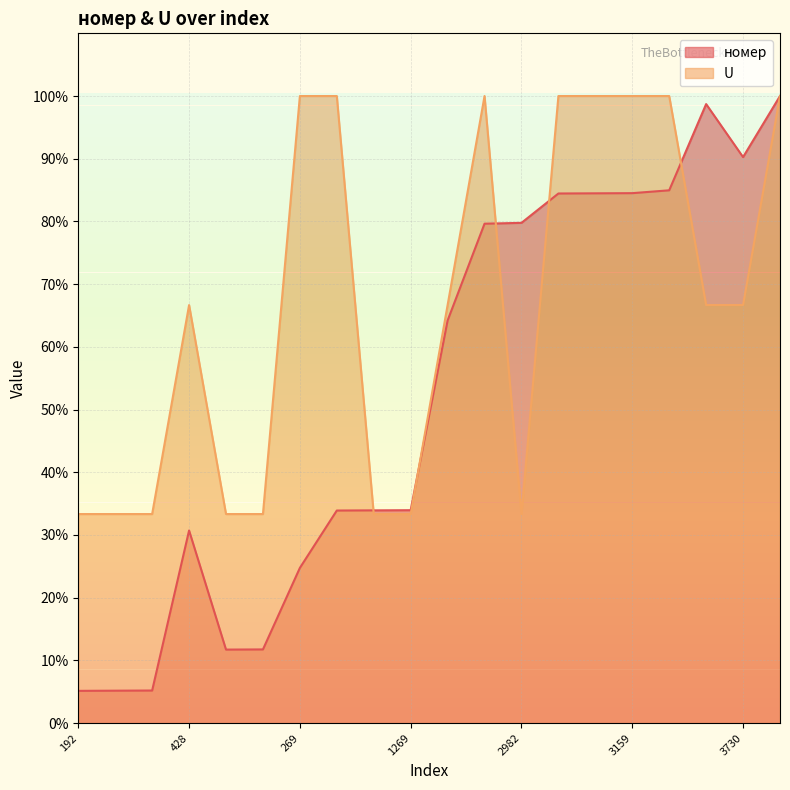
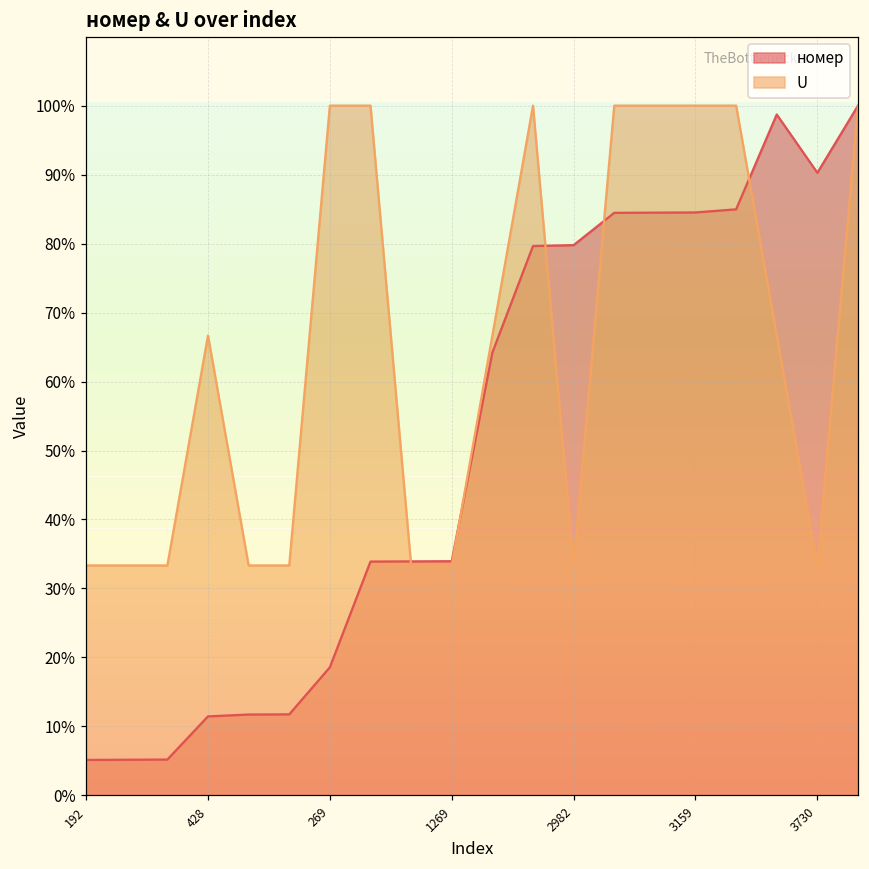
номер, 428: 31% -> 11%
номер, 269: 25% -> 19%
U, 3730: 67% -> 33%
